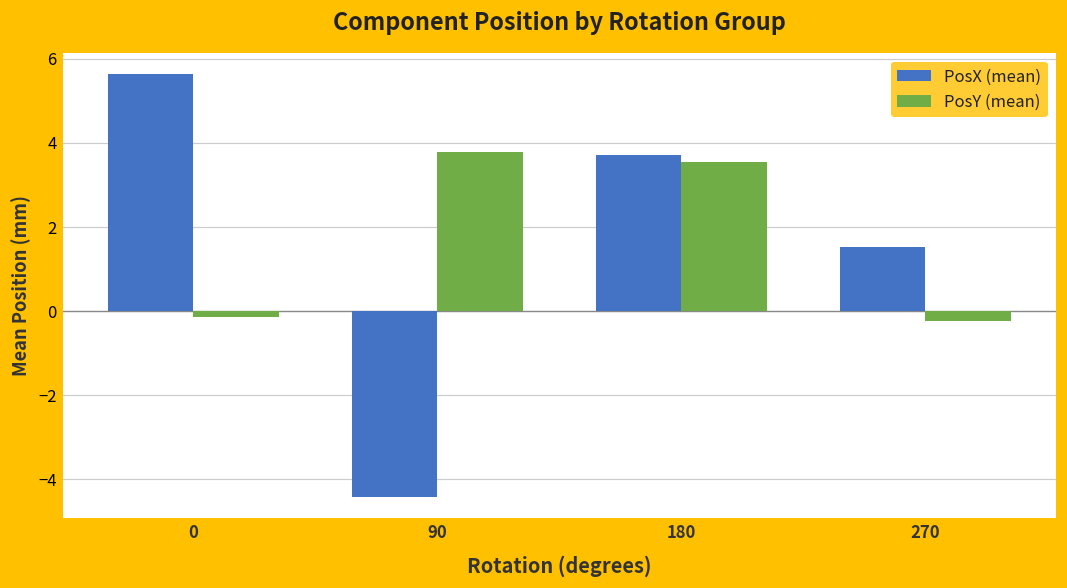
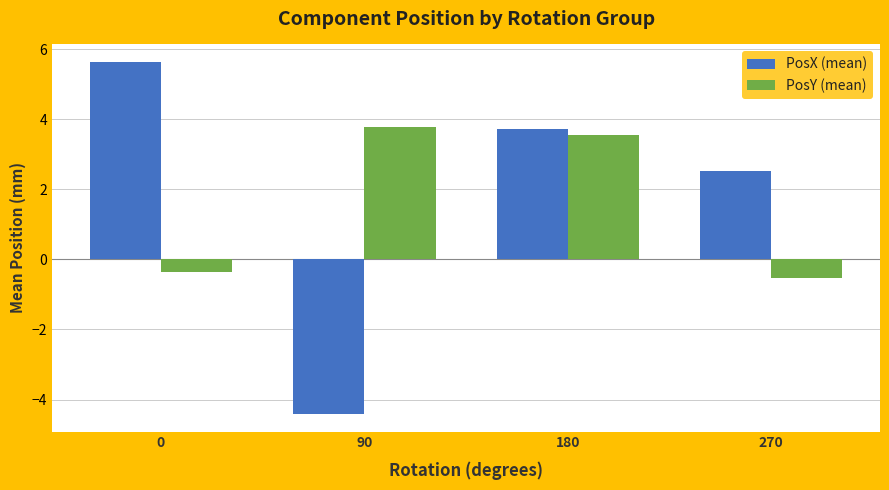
PosY (mean), 0: -0.1 -> -0.4
PosX (mean), 270: 1.5 -> 2.5
PosY (mean), 270: -0.2 -> -0.5
